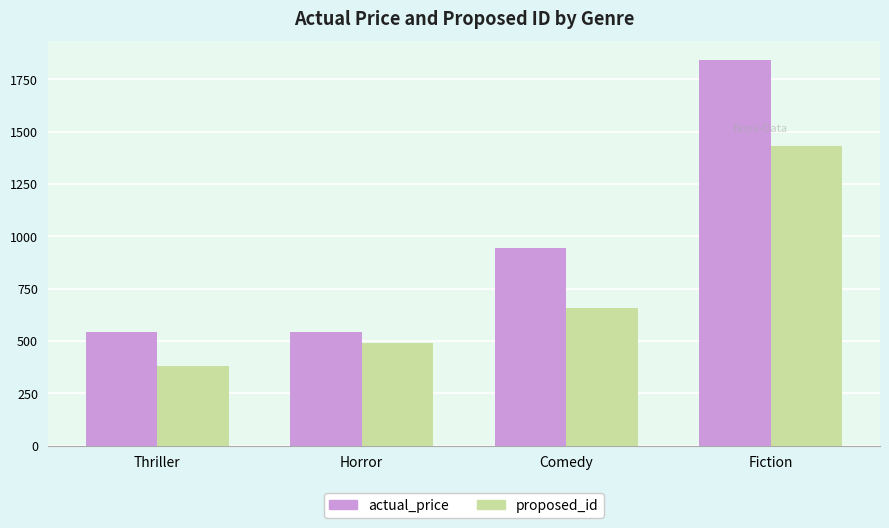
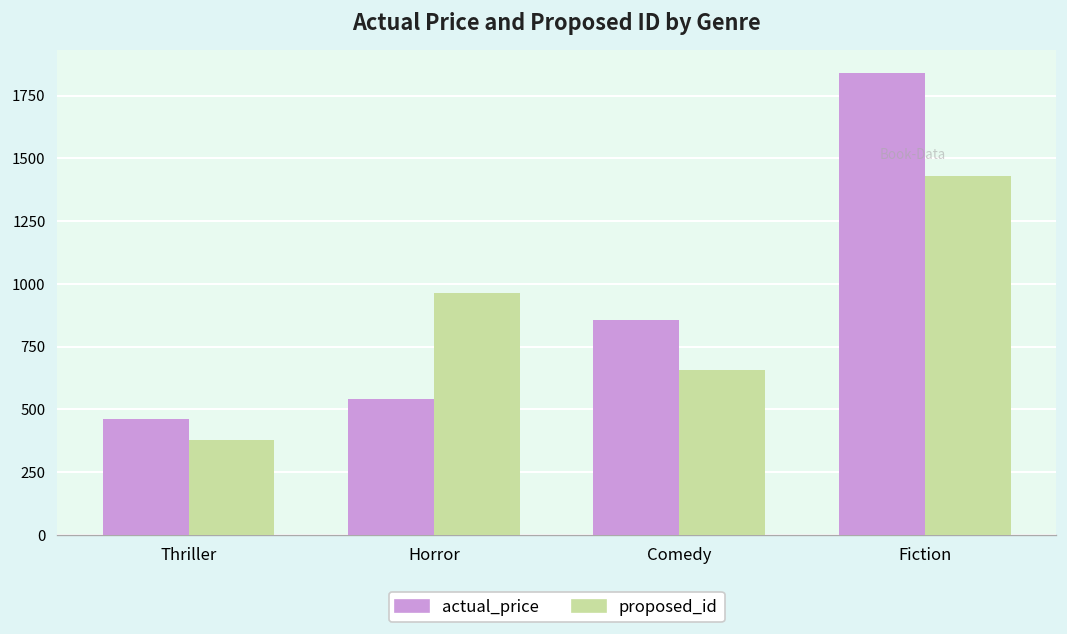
actual_price, Thriller: 540 -> 460
proposed_id, Horror: 490 -> 970
actual_price, Comedy: 940 -> 860
